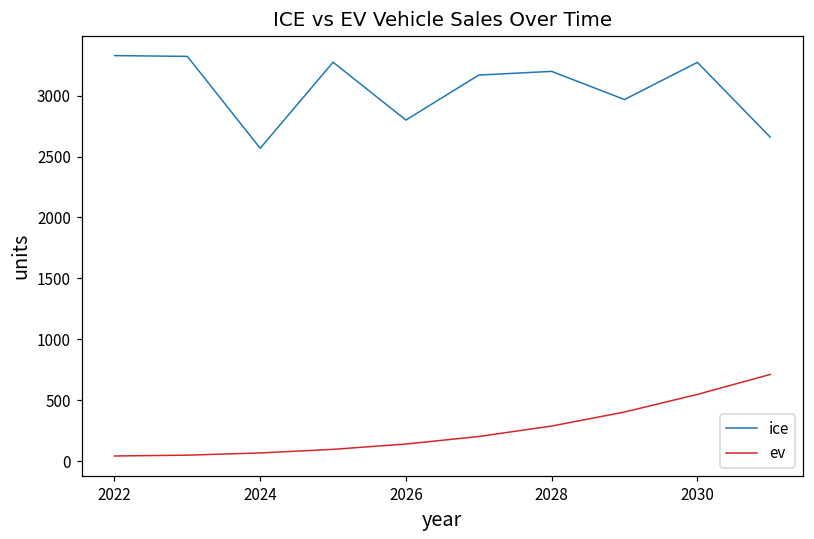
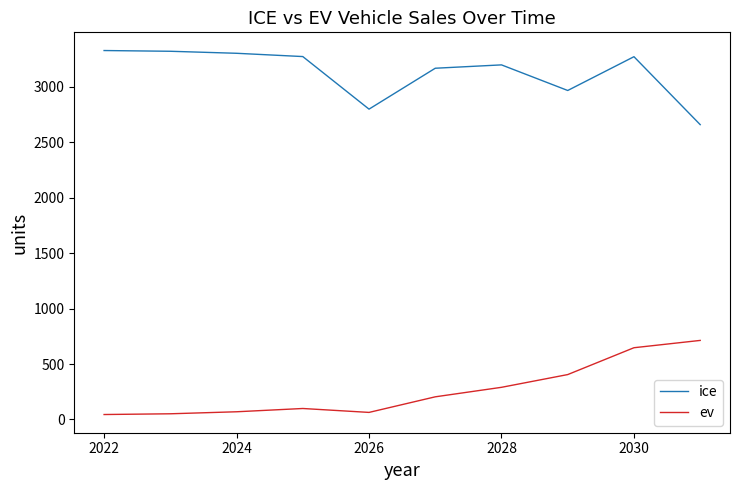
ice, 2024: 2570 -> 3300
ev, 2026: 140 -> 60
ev, 2030: 550 -> 650
